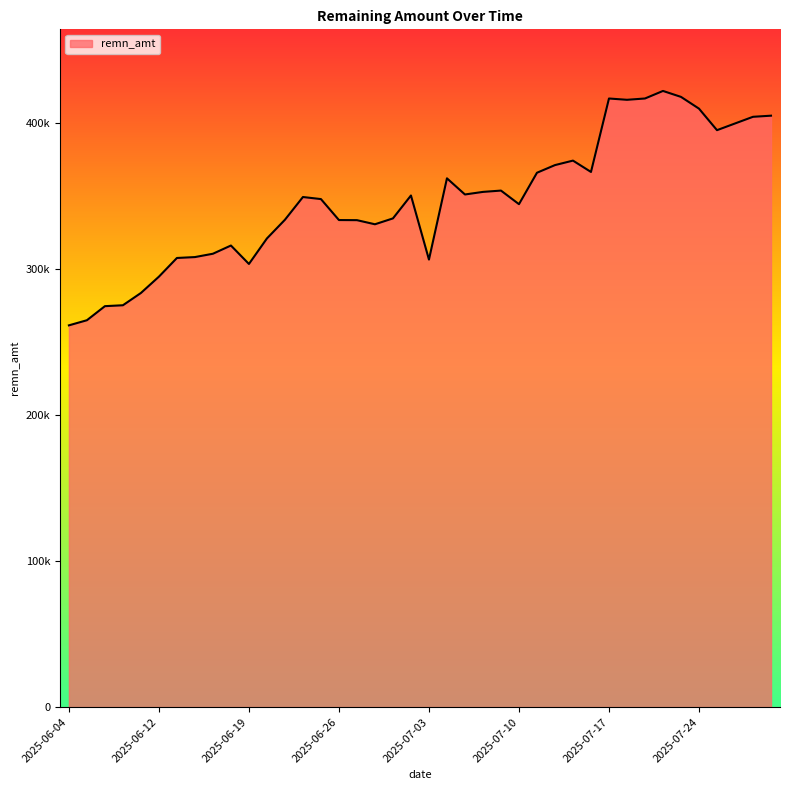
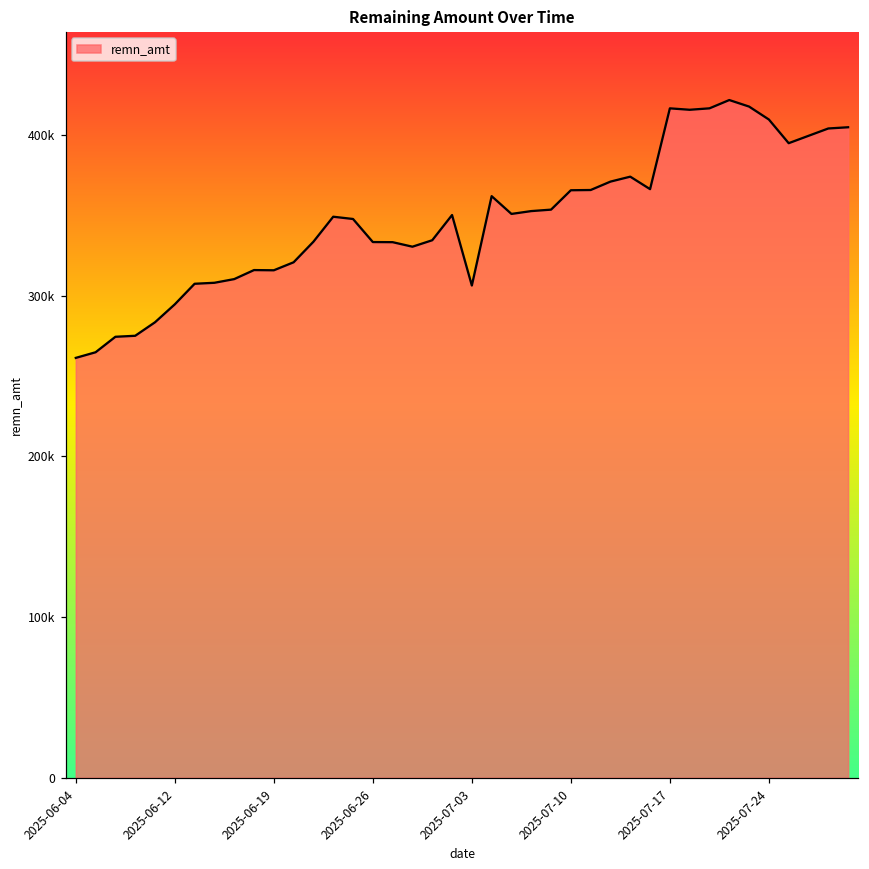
2025-06-19: 303000 -> 316000
2025-07-10: 344000 -> 366000
